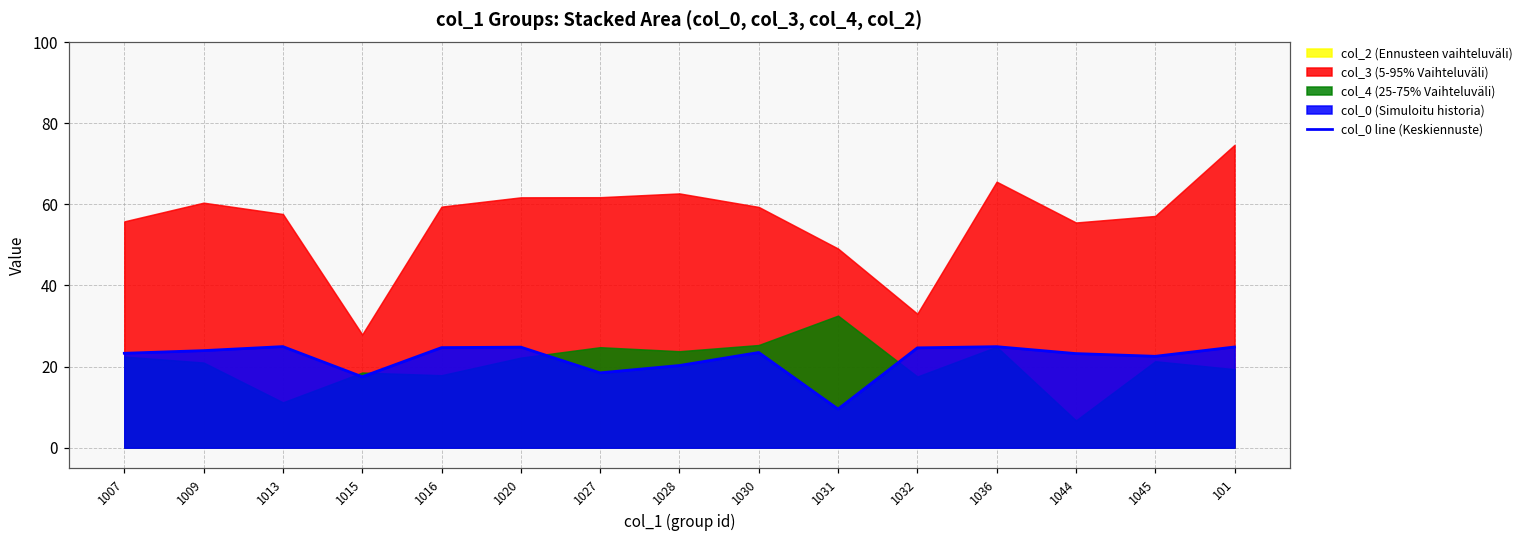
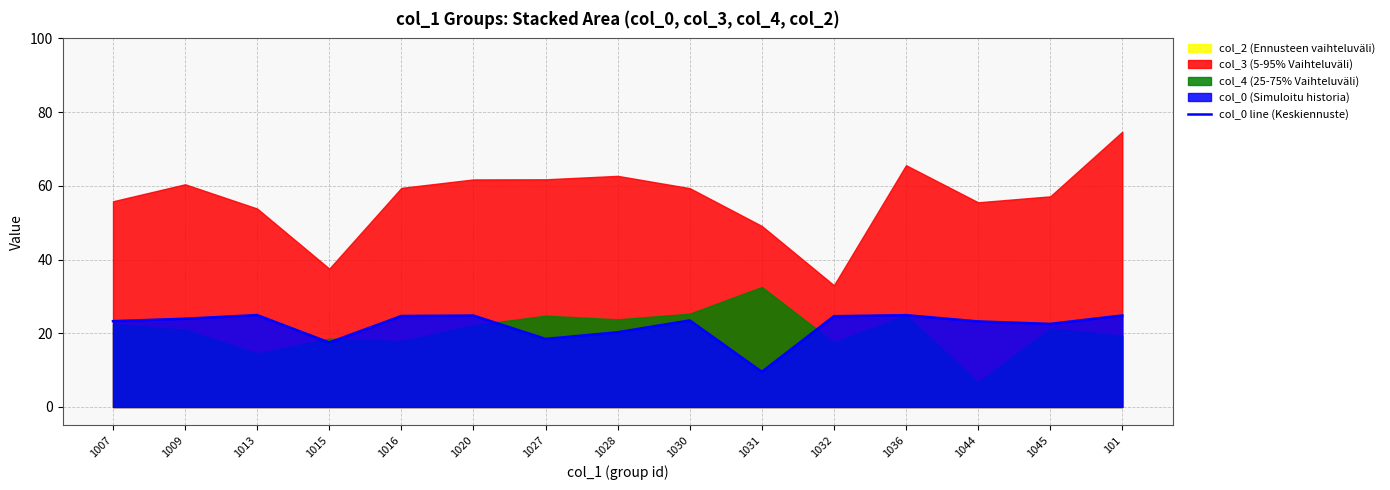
col_3 (5-95% Vaihteluväli), 1013: 58 -> 54
col_4 (25-75% Vaihteluväli), 1013: 11 -> 15
col_3 (5-95% Vaihteluväli), 1015: 28 -> 38
